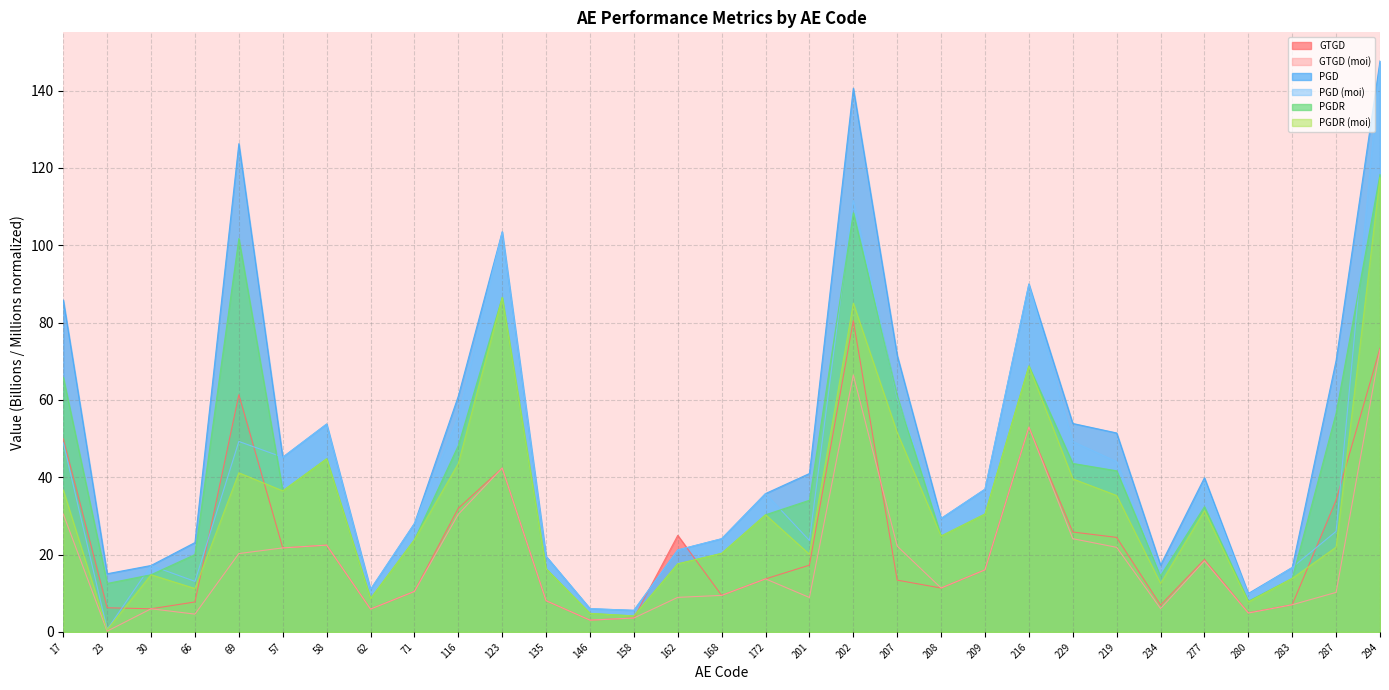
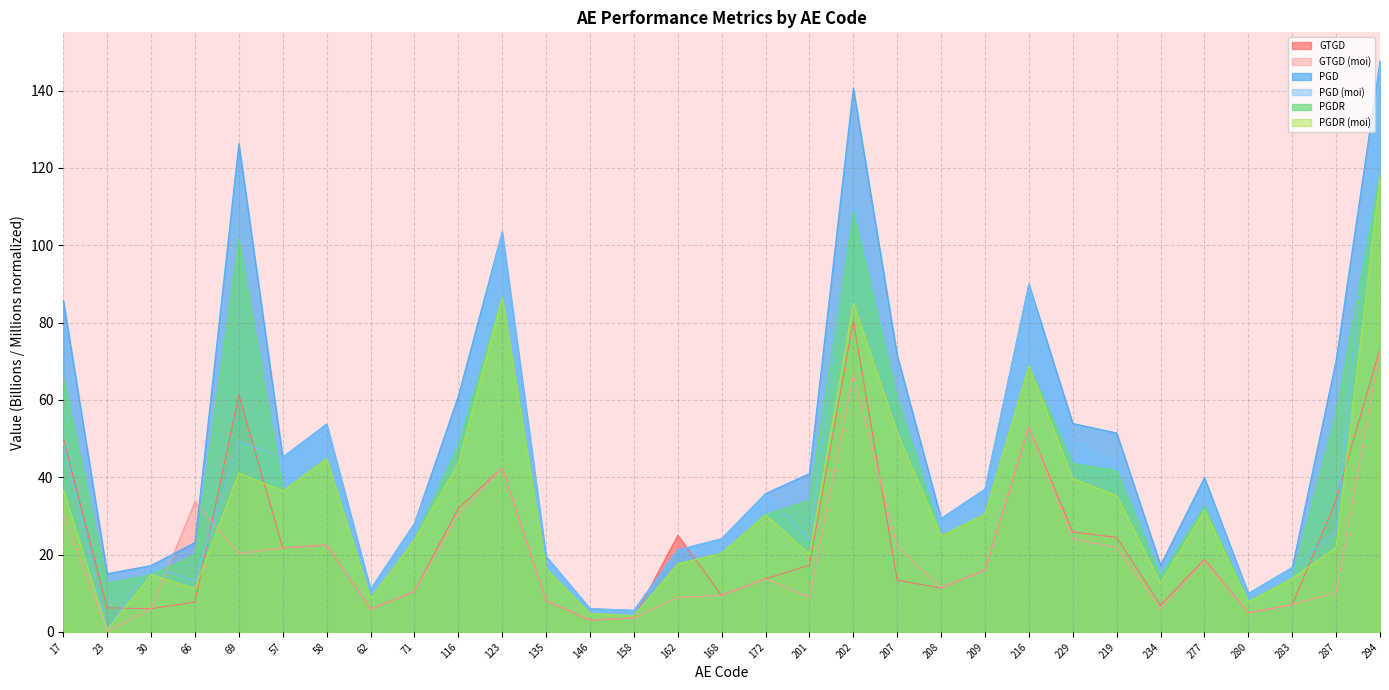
GTGD (moi), 66: 5 -> 34
